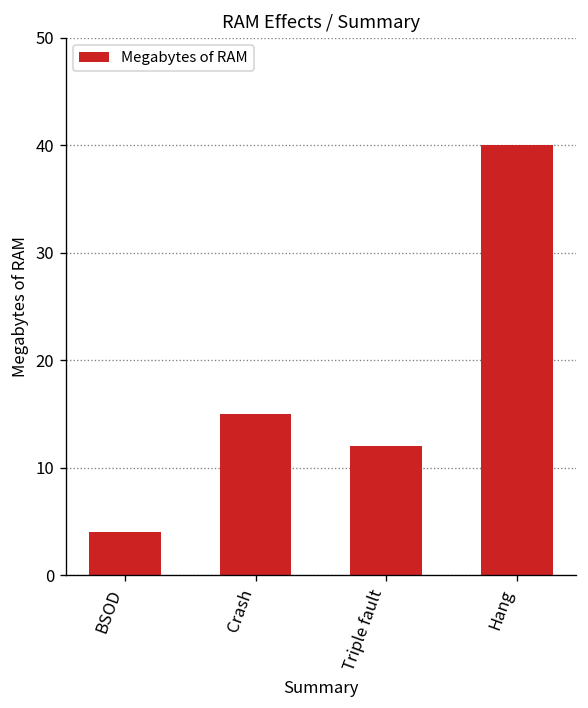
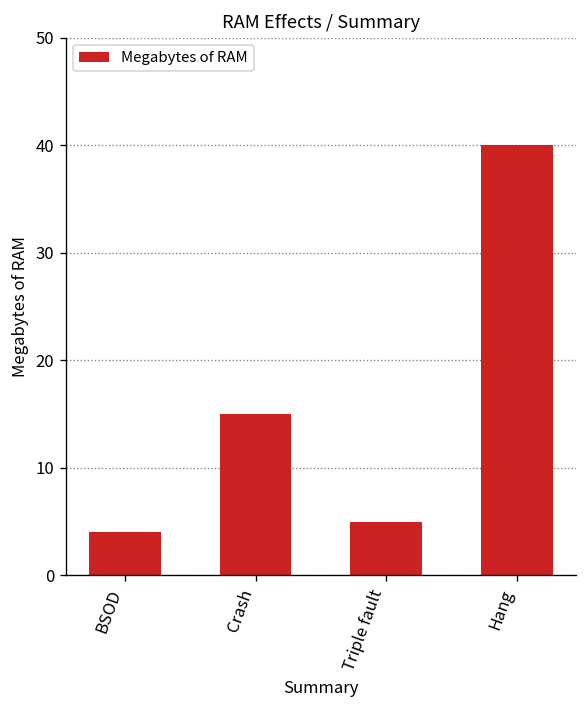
Triple fault: 12 -> 5
